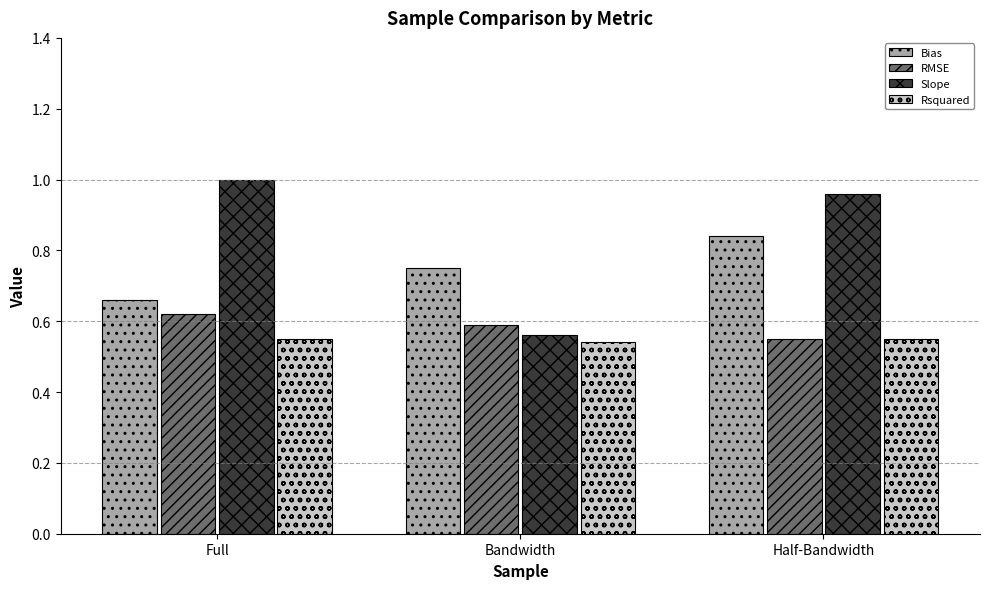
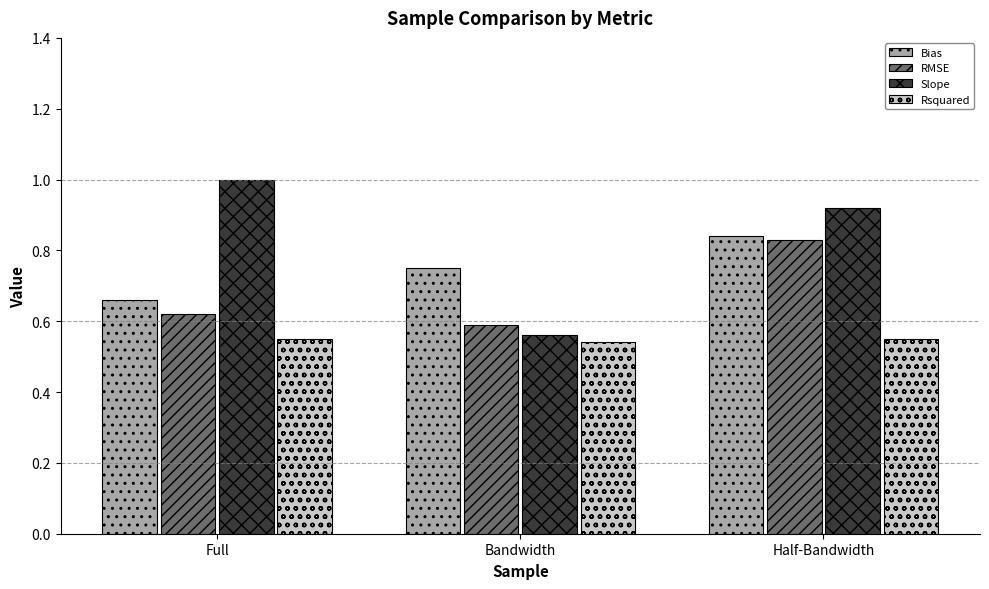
RMSE, Half-Bandwidth: 0.55 -> 0.83
Slope, Half-Bandwidth: 0.96 -> 0.92
